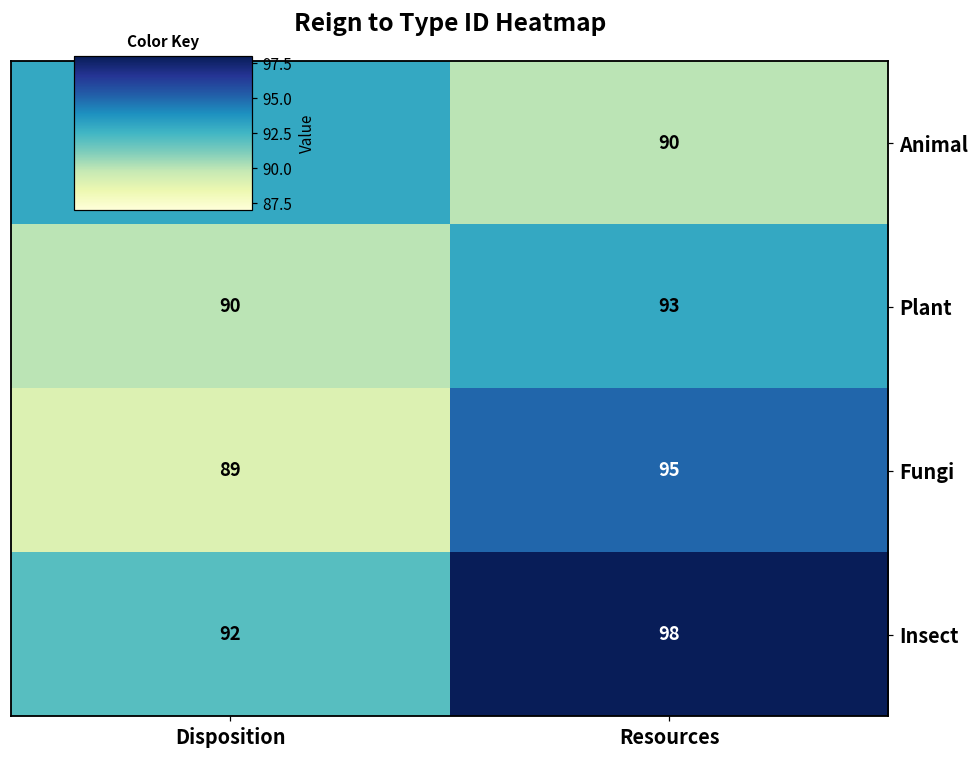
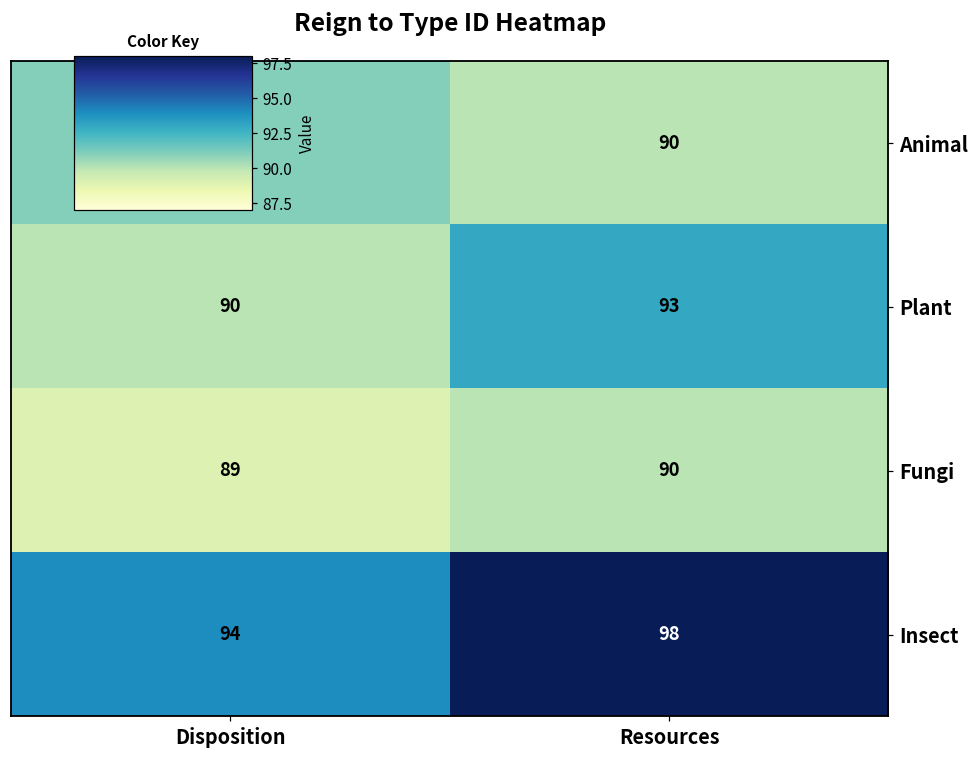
Animal, Disposition: 93 -> 91
Fungi, Resources: 95 -> 90
Insect, Disposition: 92 -> 94
